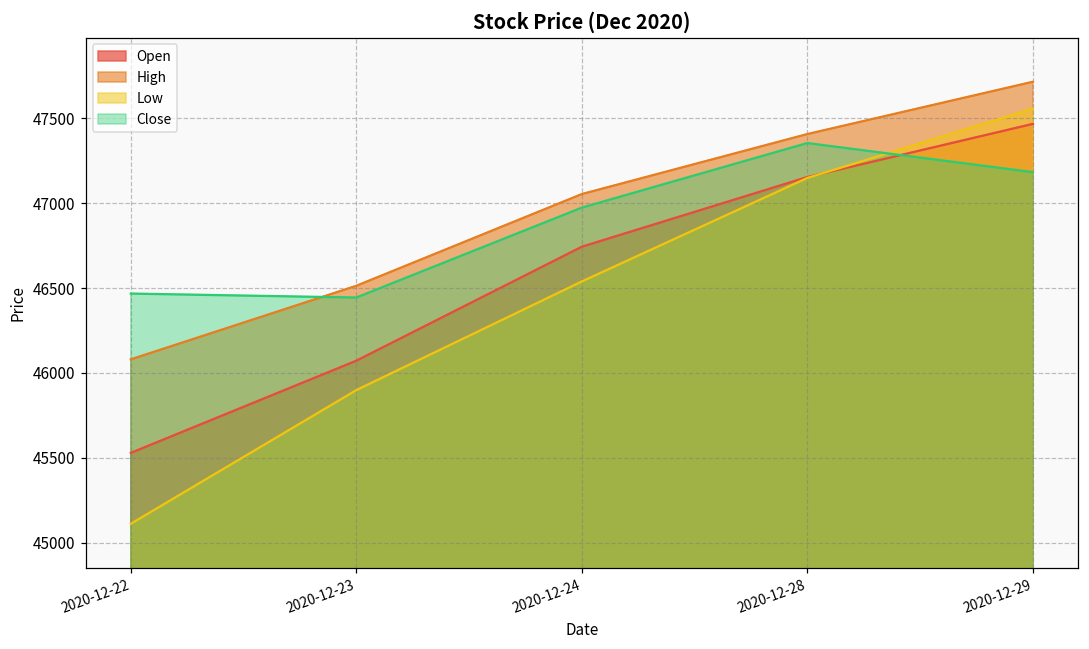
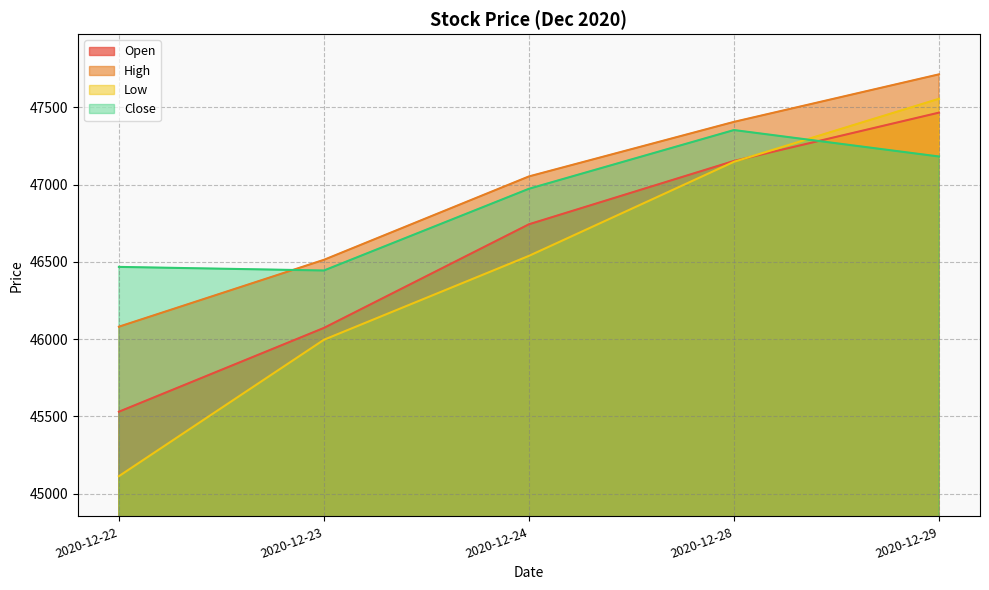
Low, 2020-12-23: 45900 -> 46000
